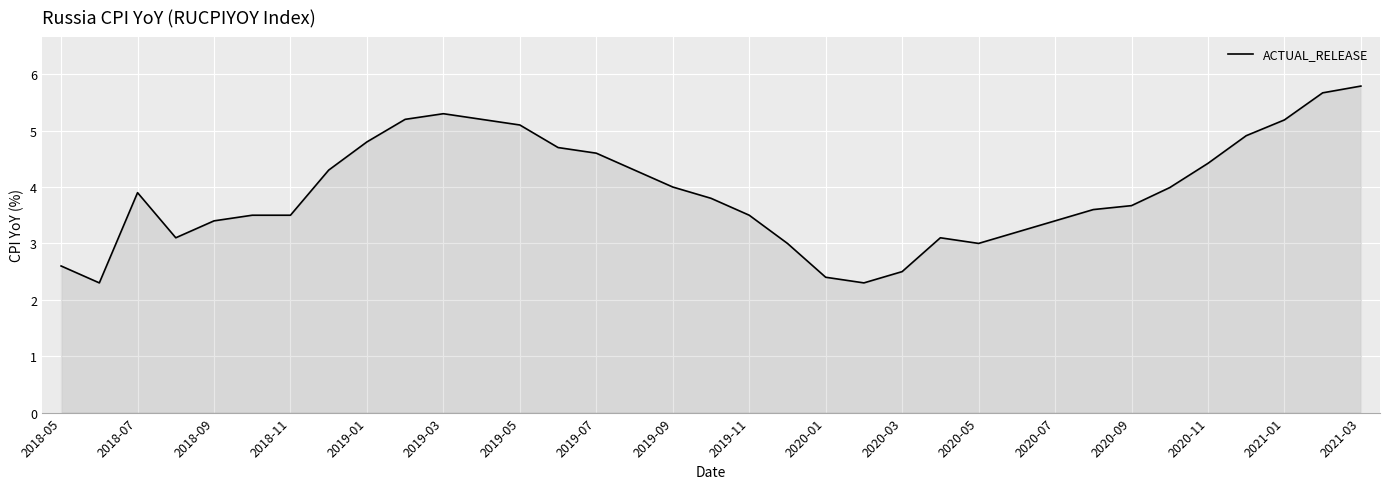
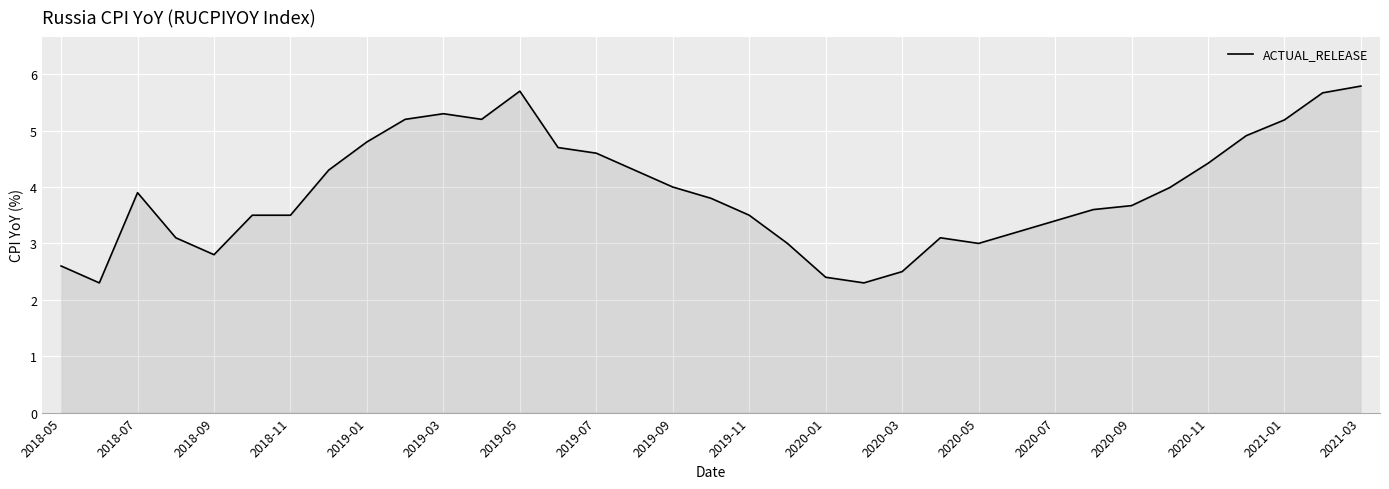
2018-09: 3.4 -> 2.8
2019-05: 5.1 -> 5.7
